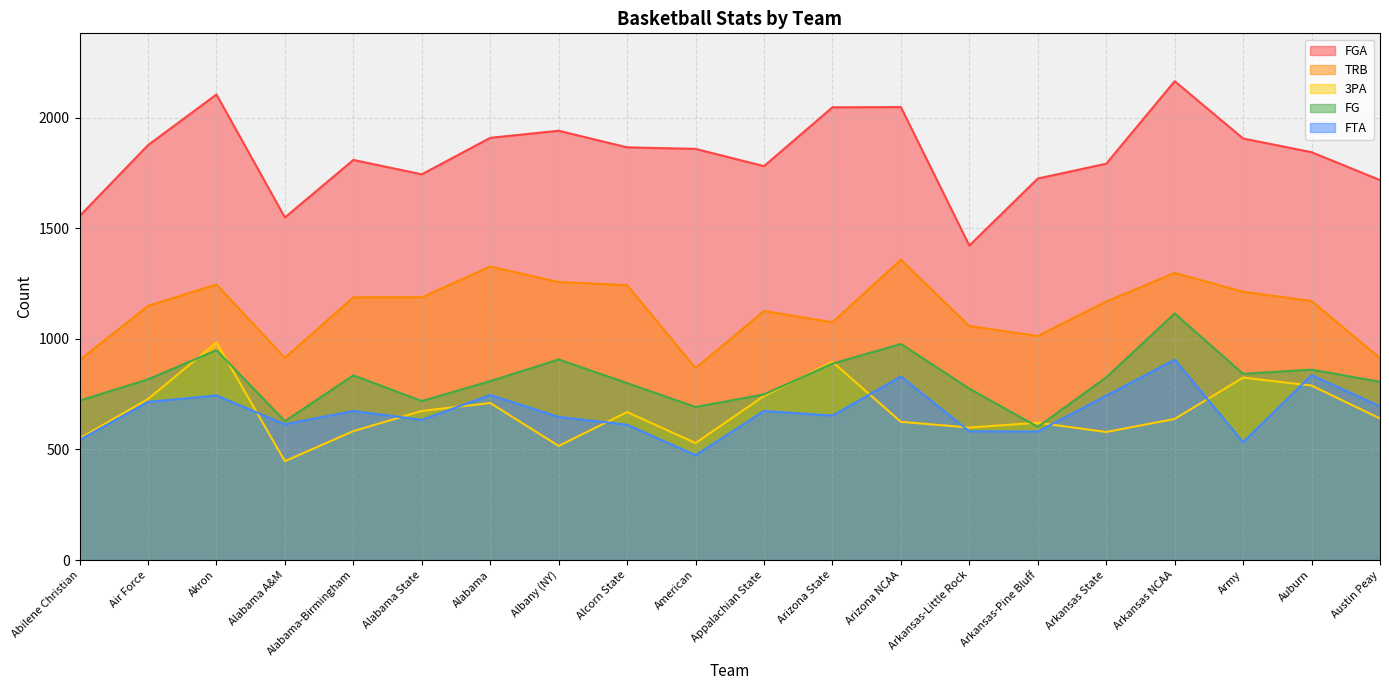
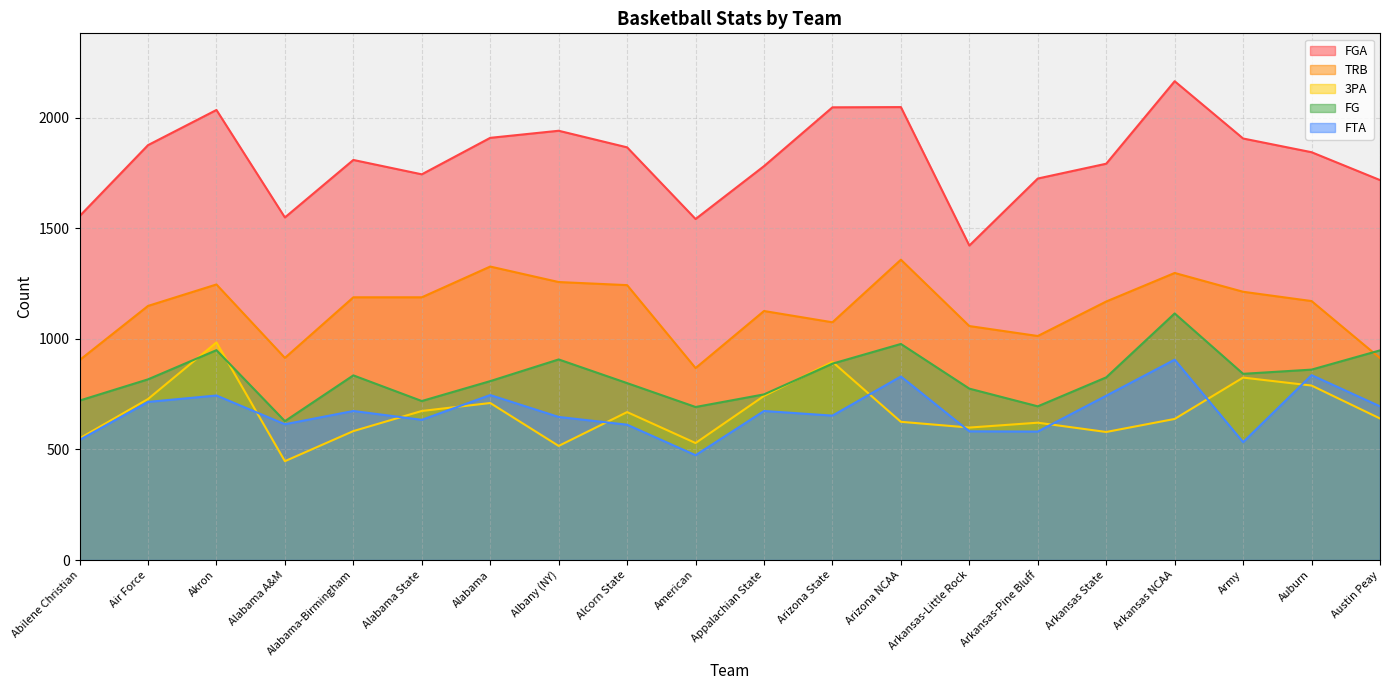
FGA, Akron: 2110 -> 2040
FGA, American: 1860 -> 1540
FG, Arkansas-Pine Bluff: 600 -> 700
FG, Austin Peay: 810 -> 950
